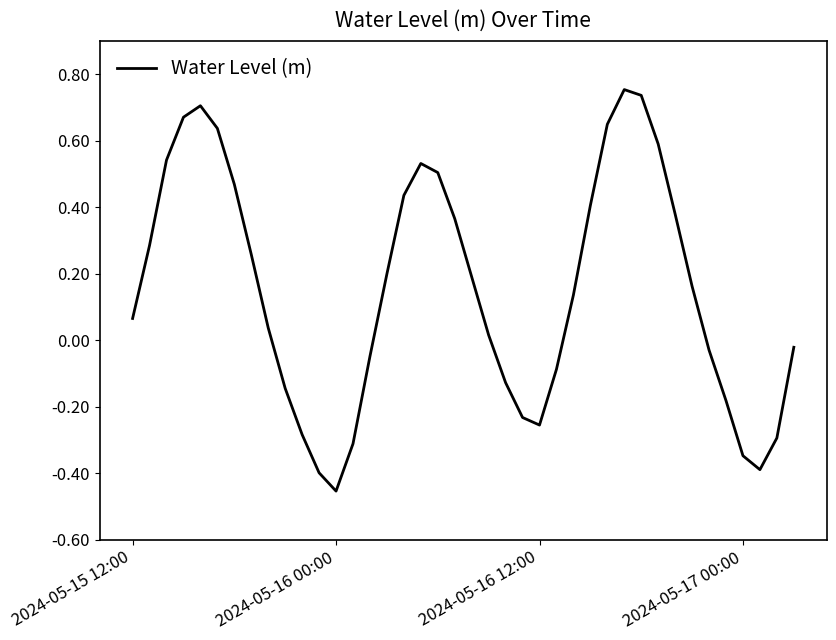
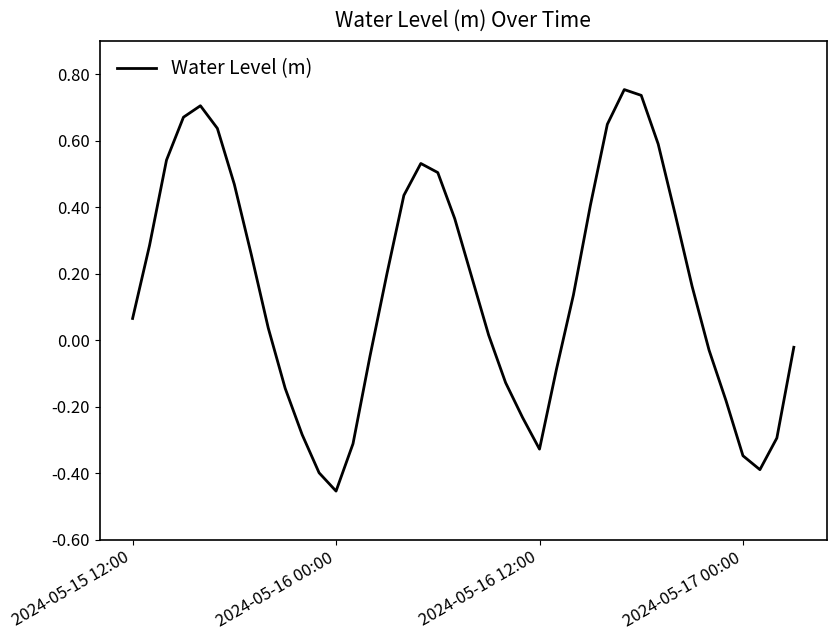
2024-05-16 12:00: -0.26 -> -0.33
